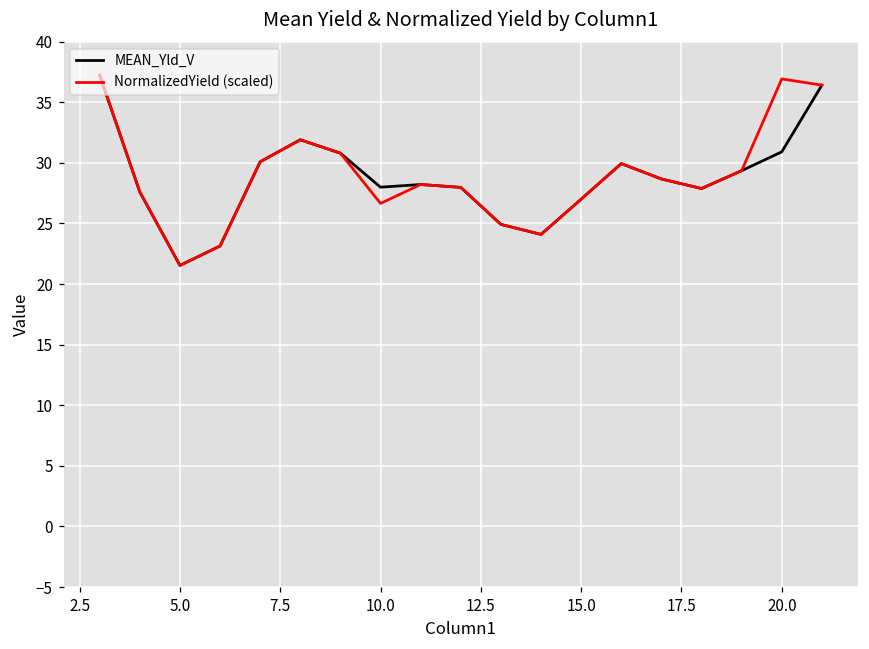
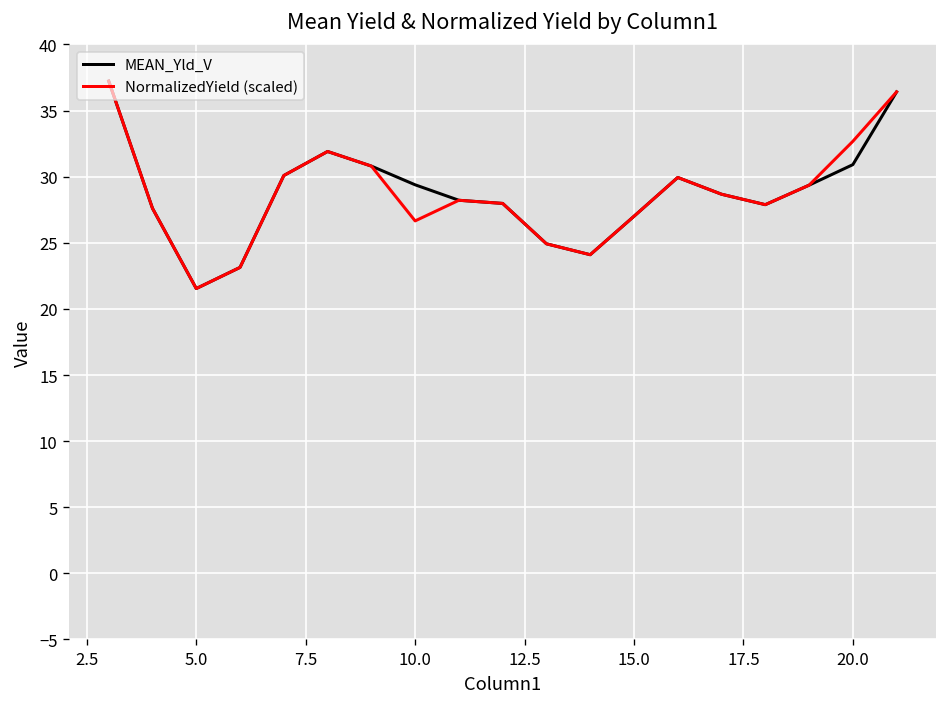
MEAN_Yld_V, 10.0: 28.0 -> 29.4
NormalizedYield (scaled), 20.0: 36.9 -> 32.7
